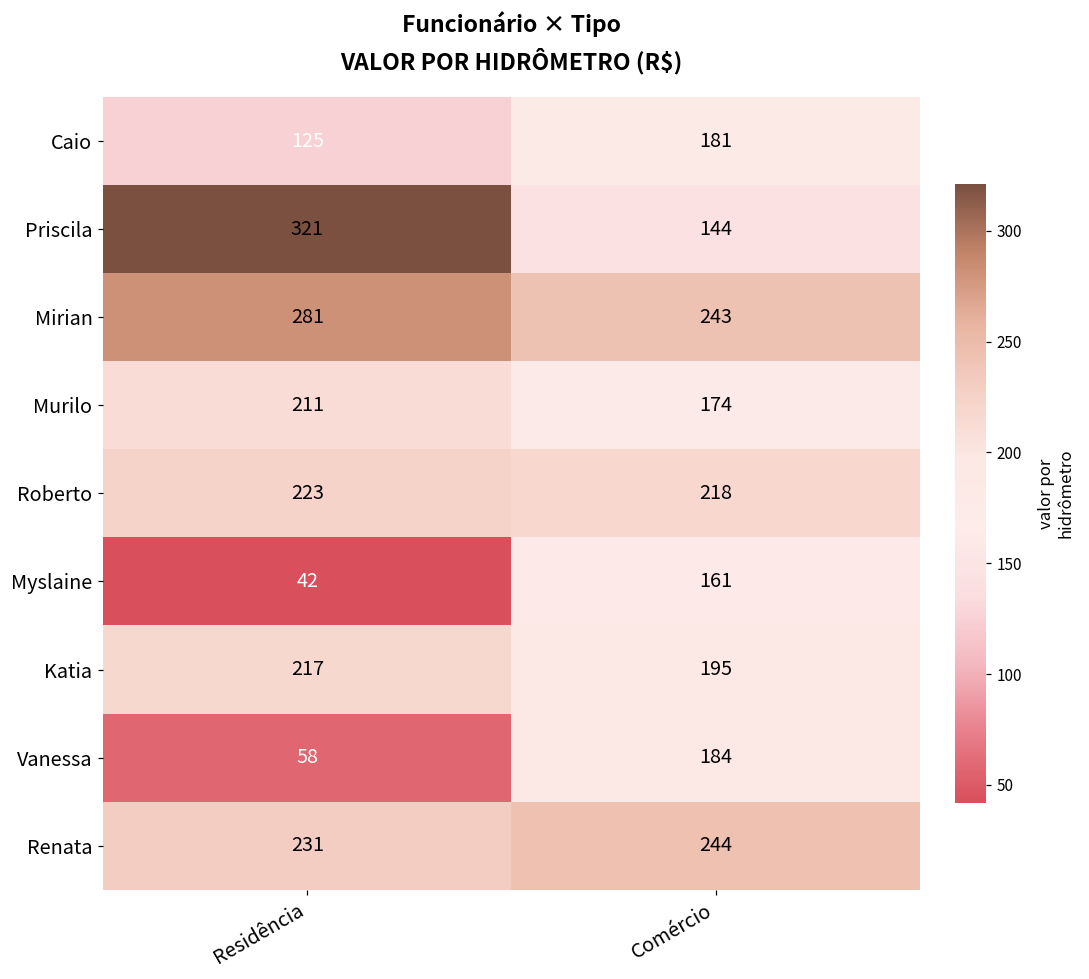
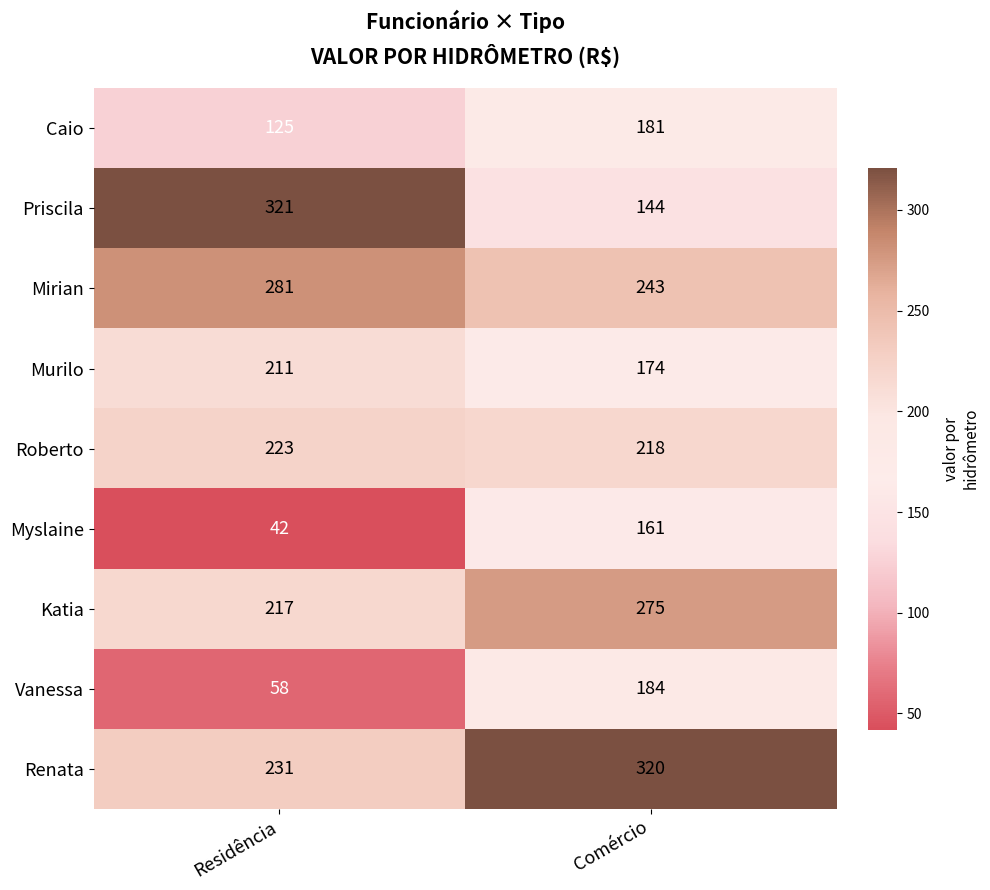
Katia, Comércio: 195 -> 275
Renata, Comércio: 244 -> 320
